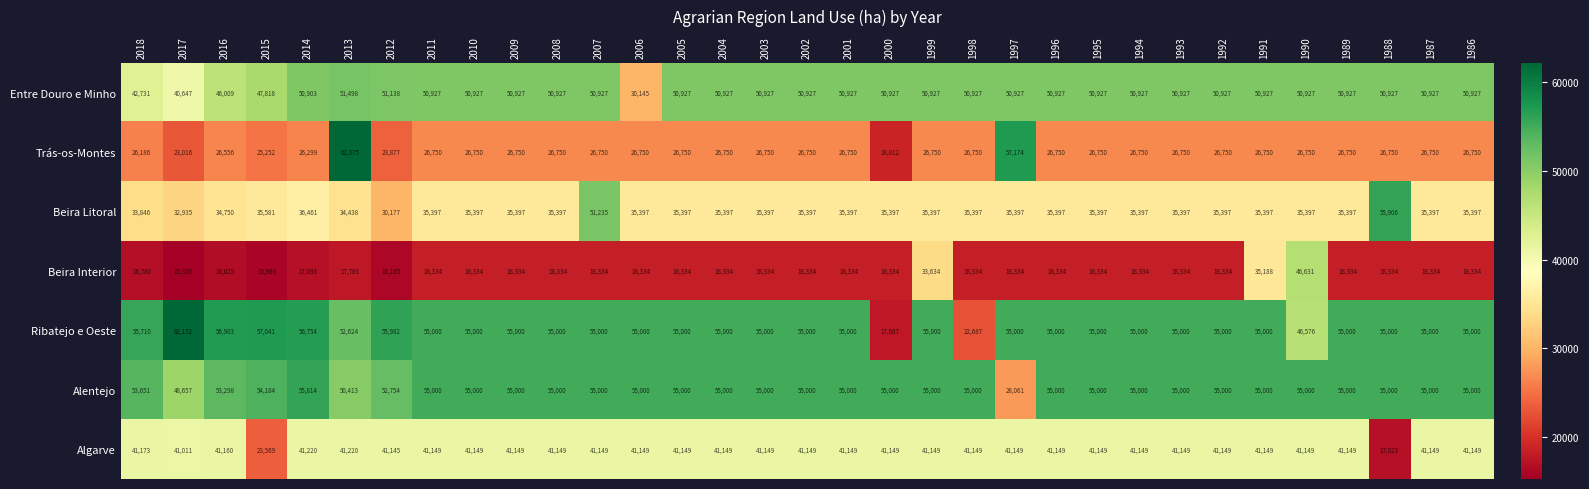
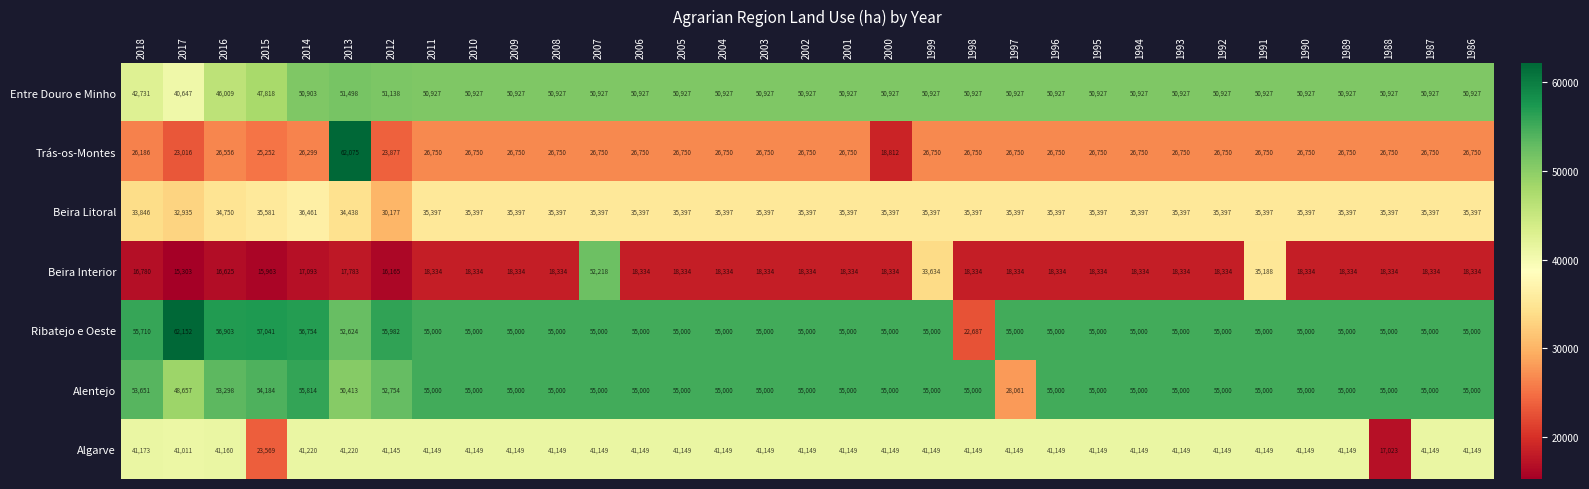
Entre Douro e Minho, 2006: 30,145 -> 50,927
Trás-os-Montes, 1997: 57,174 -> 26,750
Beira Litoral, 2007: 51,235 -> 35,397
Beira Litoral, 1988: 55,906 -> 35,397
Beira Interior, 2007: 18,334 -> 52,218
Beira Interior, 1990: 46,631 -> 18,334
Ribatejo e Oeste, 2000: 17,687 -> 55,000
Ribatejo e Oeste, 1990: 46,576 -> 55,000
